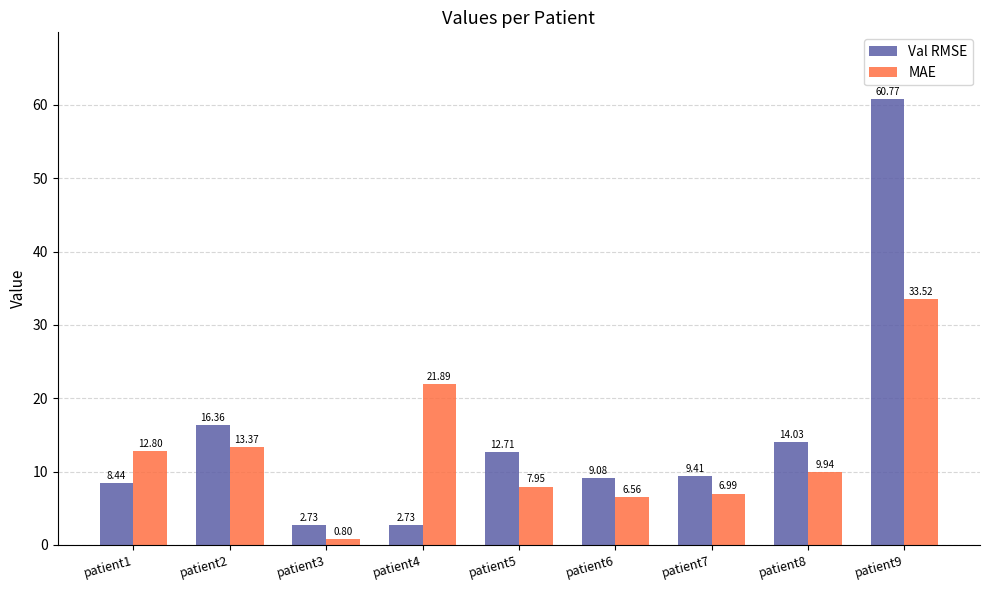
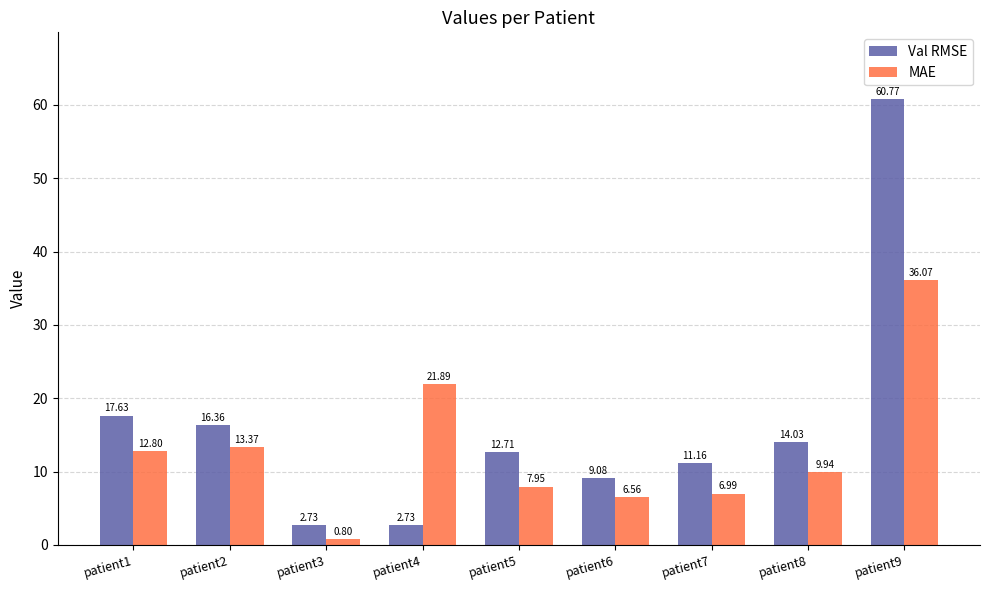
Val RMSE, patient1: 8.44 -> 17.63
Val RMSE, patient7: 9.41 -> 11.16
MAE, patient9: 33.52 -> 36.07
